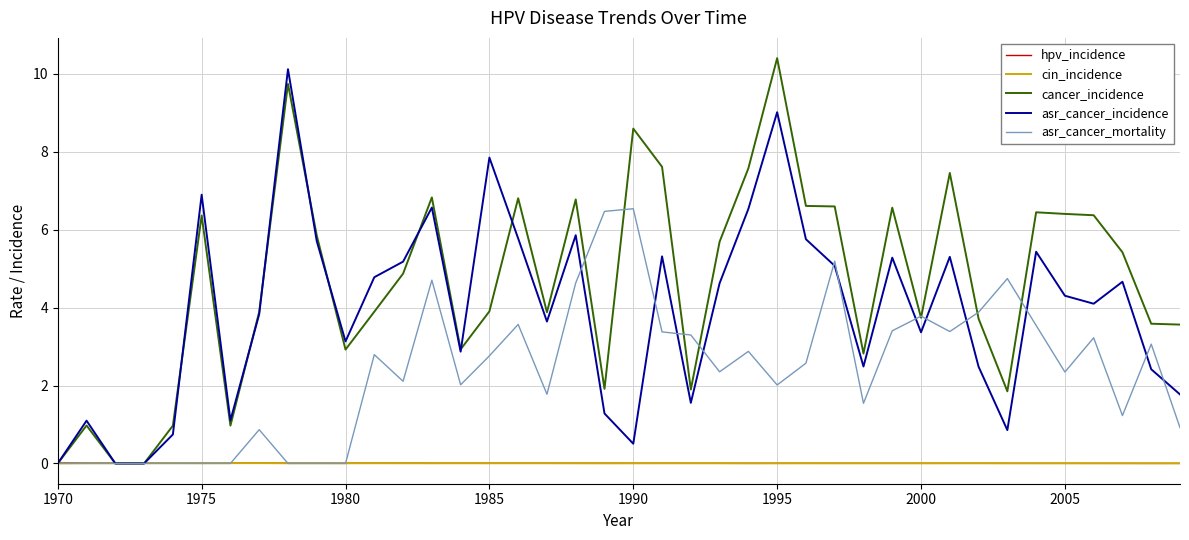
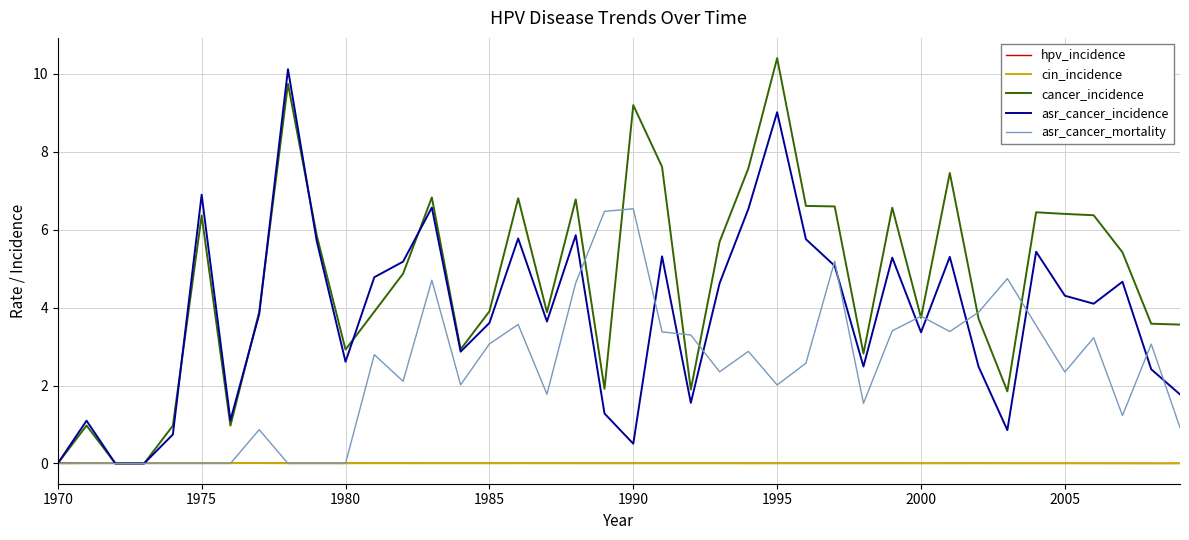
asr_cancer_incidence, 1980: 3.1 -> 2.6
asr_cancer_incidence, 1985: 7.9 -> 3.6
asr_cancer_mortality, 1985: 2.8 -> 3.1
cancer_incidence, 1990: 8.6 -> 9.2
